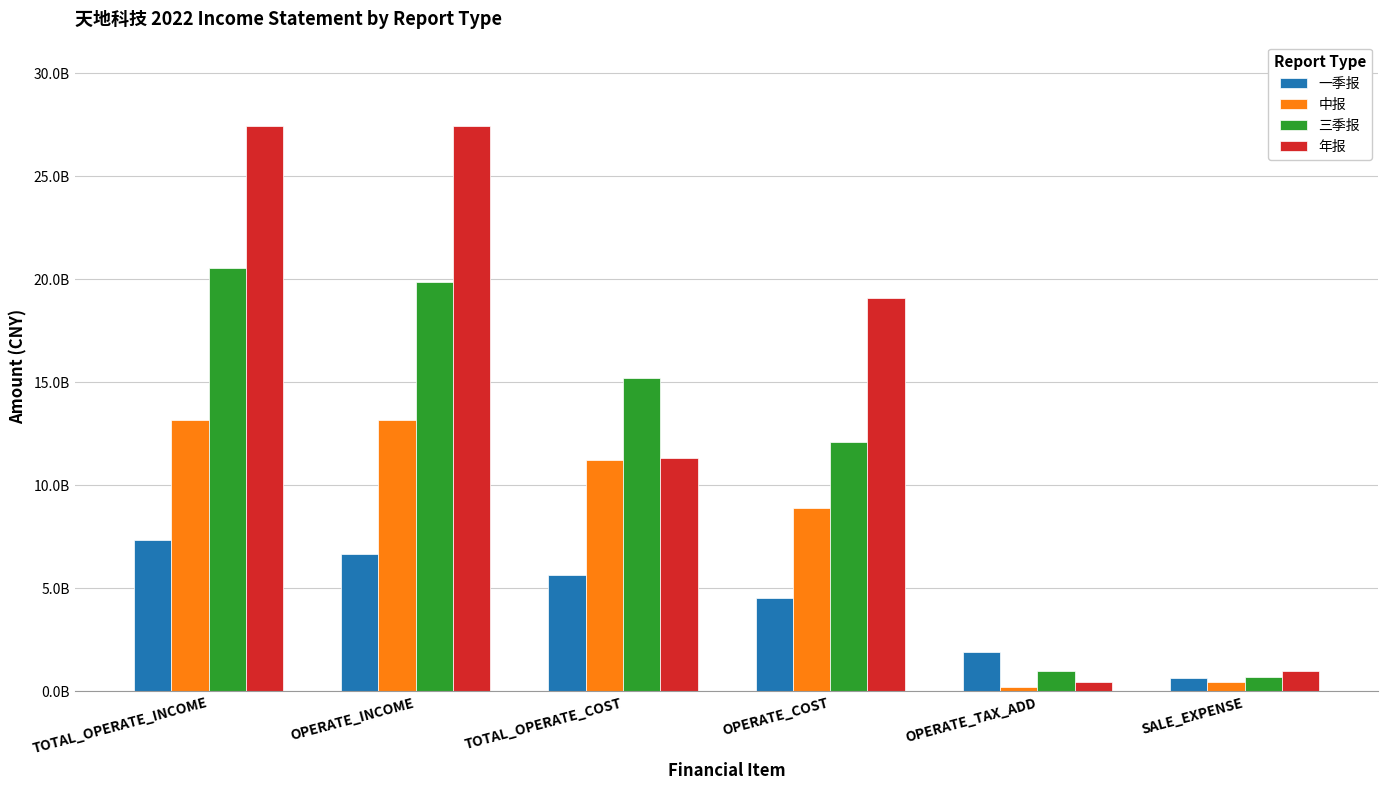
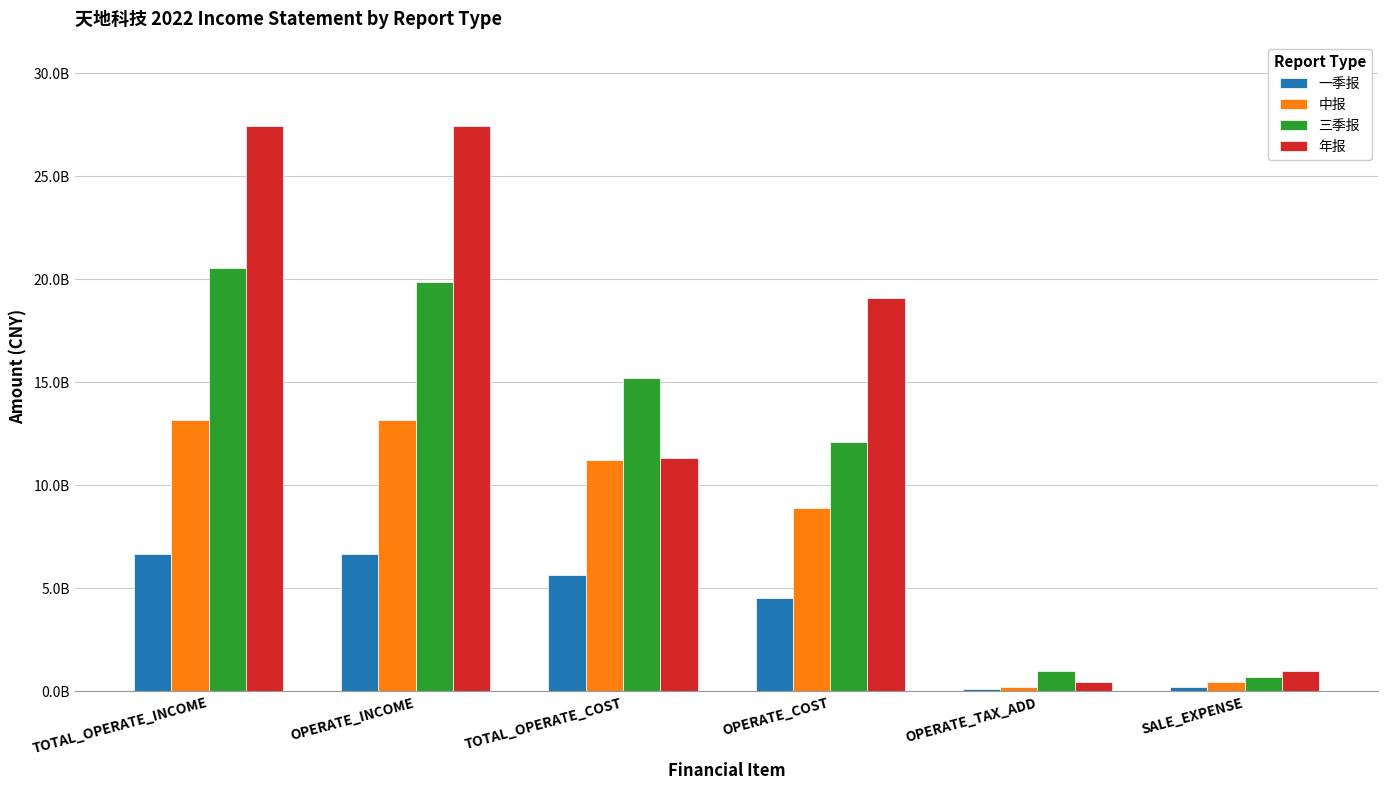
一季报, TOTAL_OPERATE_INCOME: 7400000000 -> 6700000000
一季报, OPERATE_TAX_ADD: 1900000000 -> 100000000
一季报, SALE_EXPENSE: 700000000 -> 200000000
